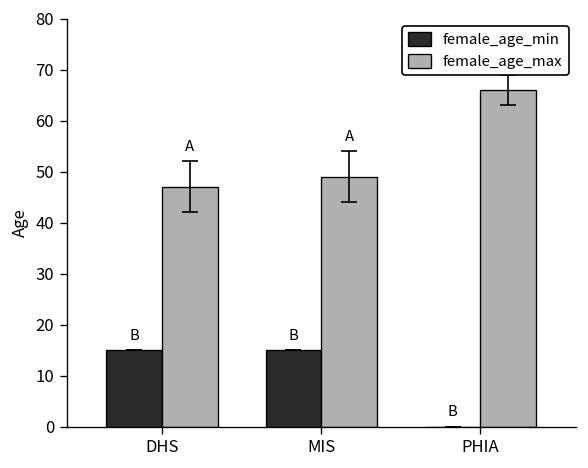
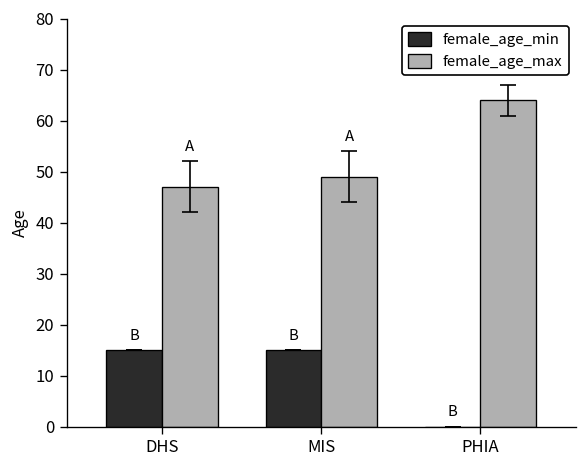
female_age_max, PHIA: 66 -> 64
